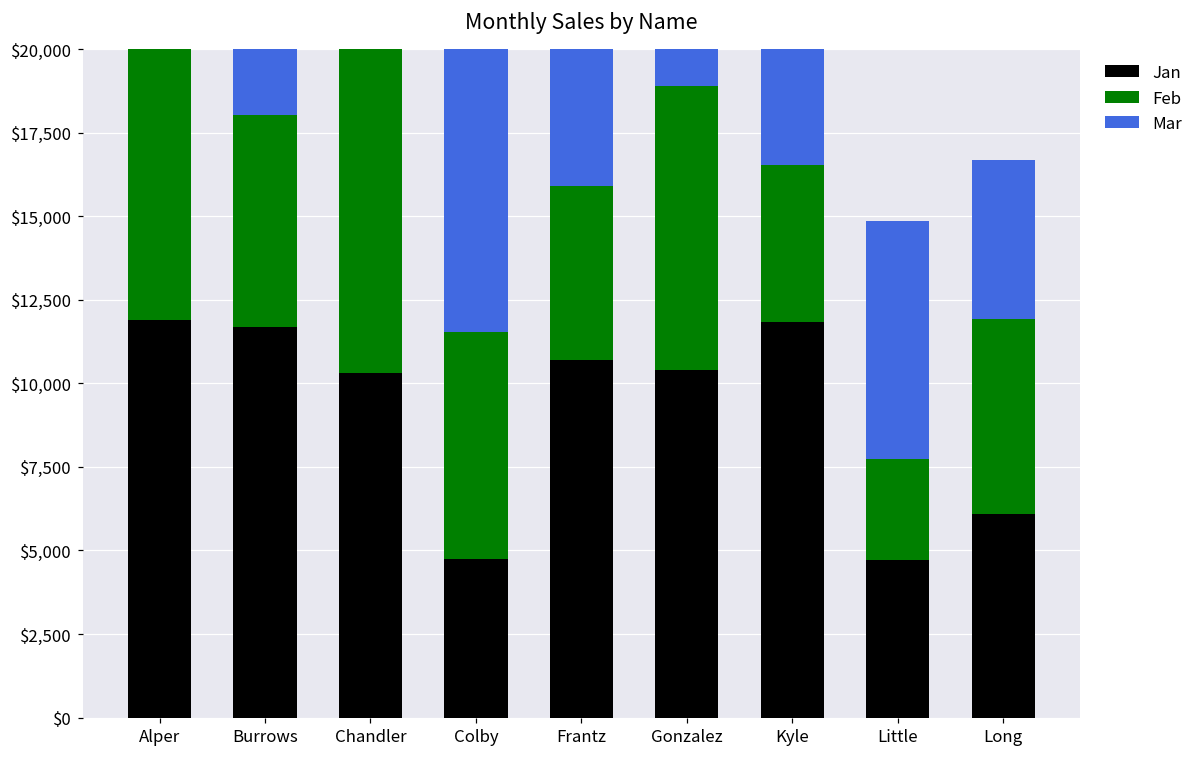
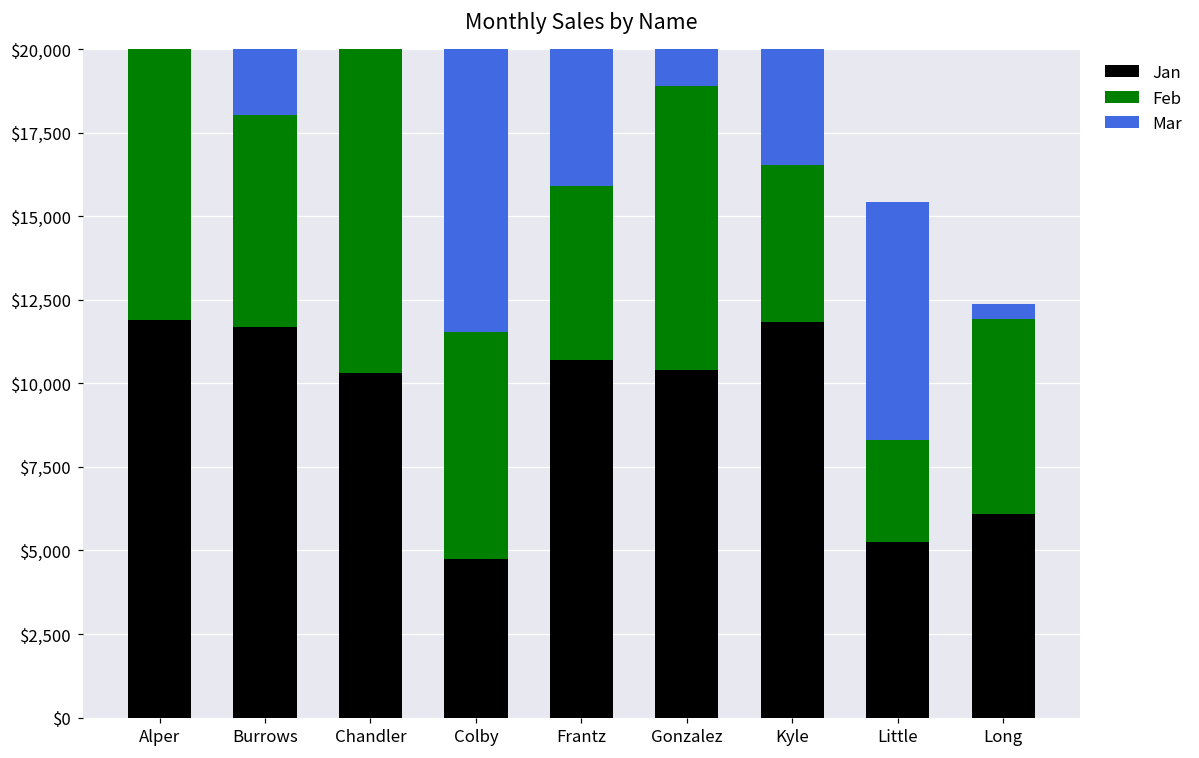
Jan, Little: $4,700 -> $5,300
Mar, Long: $4,800 -> $400
